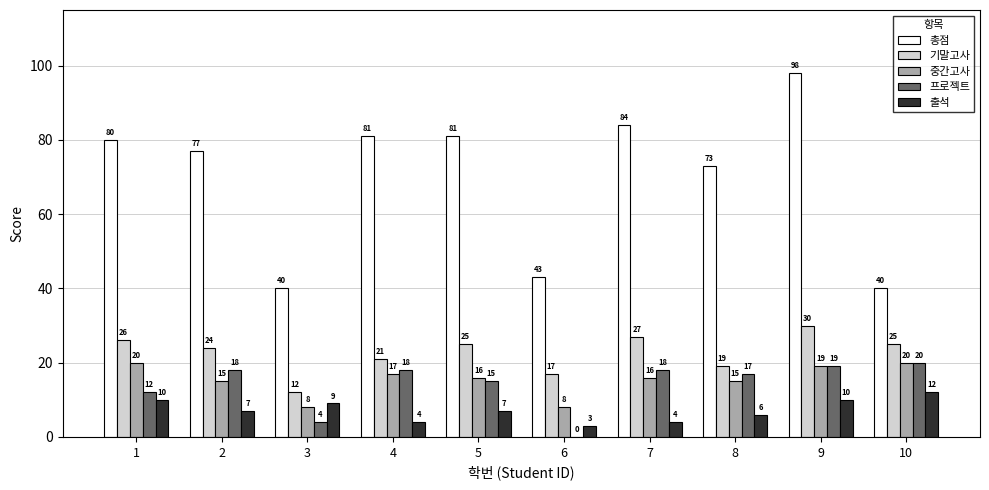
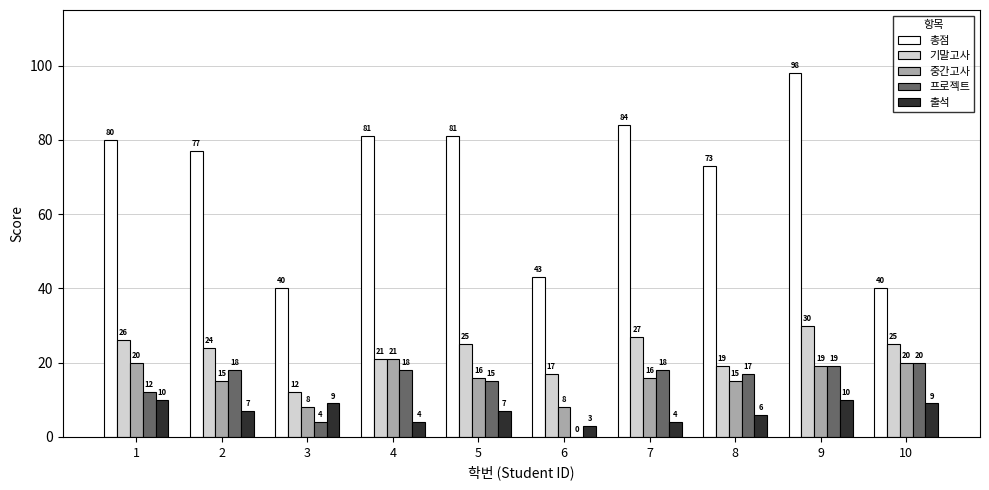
중간고사, 4: 17 -> 21
출석, 10: 12 -> 9
